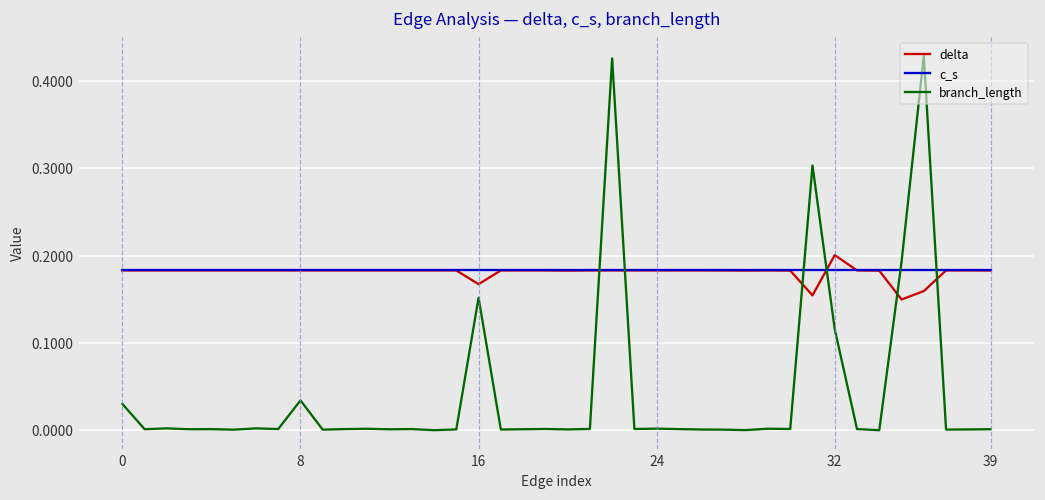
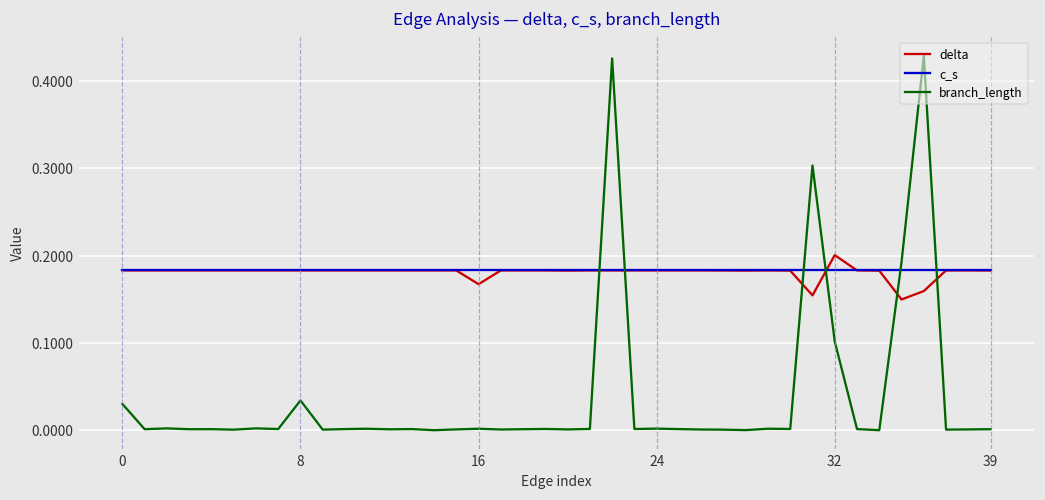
branch_length, 16: 0.15 -> 0.00
branch_length, 32: 0.12 -> 0.10
